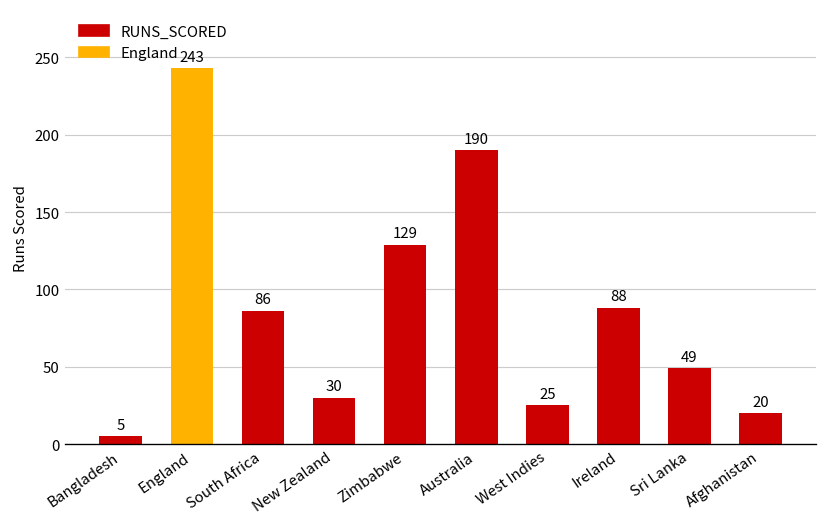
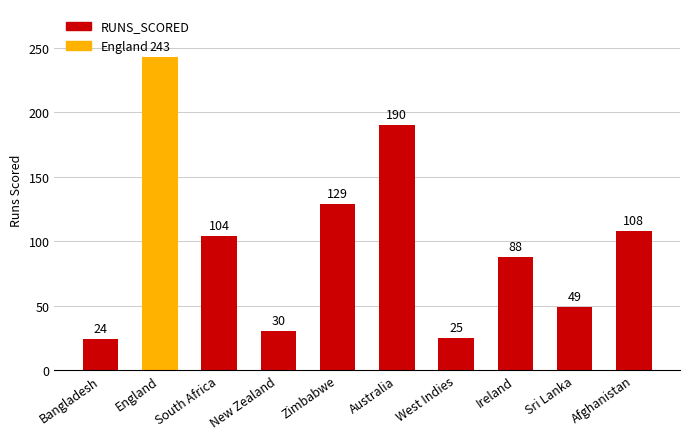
Bangladesh: 5 -> 24
South Africa: 86 -> 104
Afghanistan: 20 -> 108
